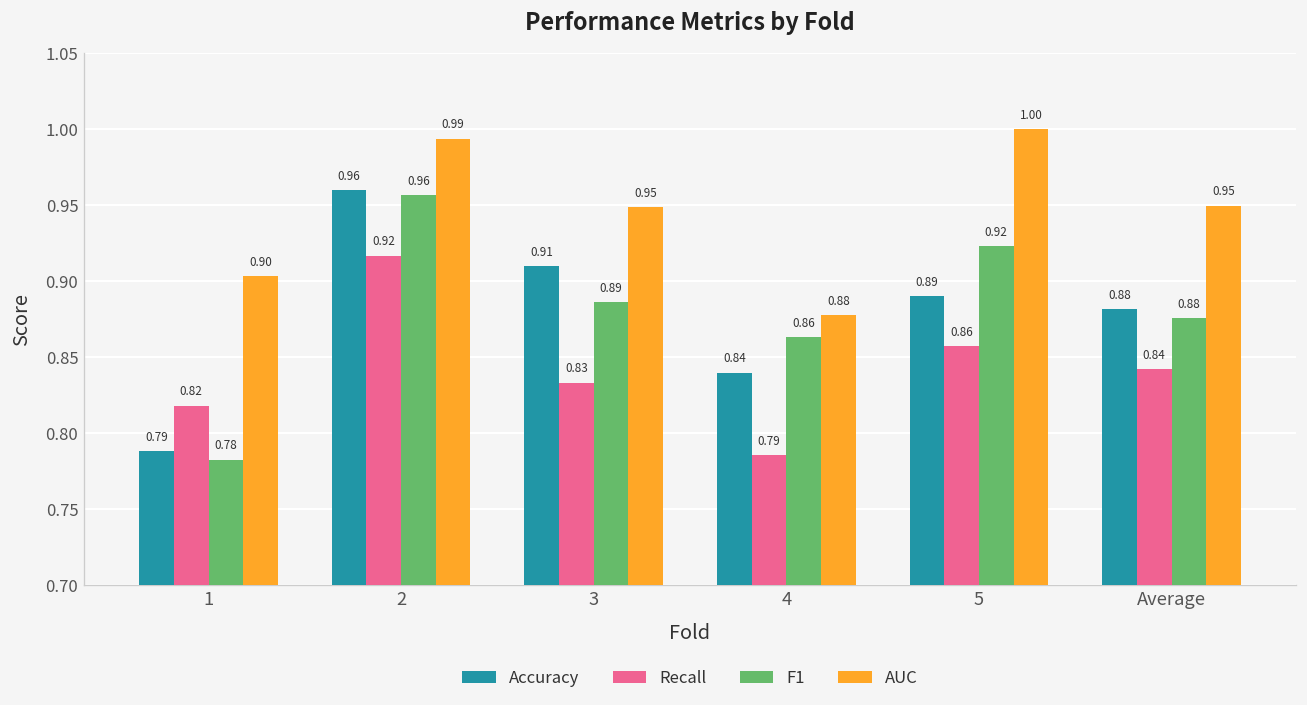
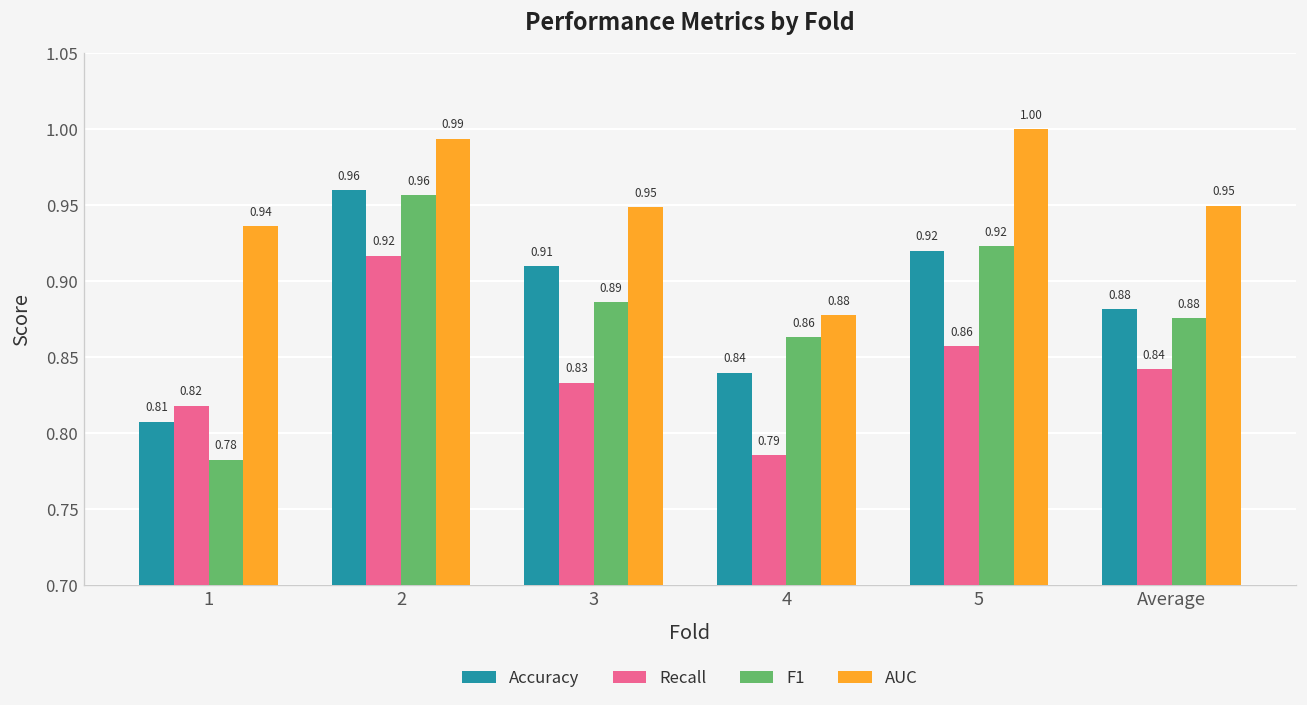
Accuracy, 1: 0.79 -> 0.81
AUC, 1: 0.90 -> 0.94
Accuracy, 5: 0.89 -> 0.92
